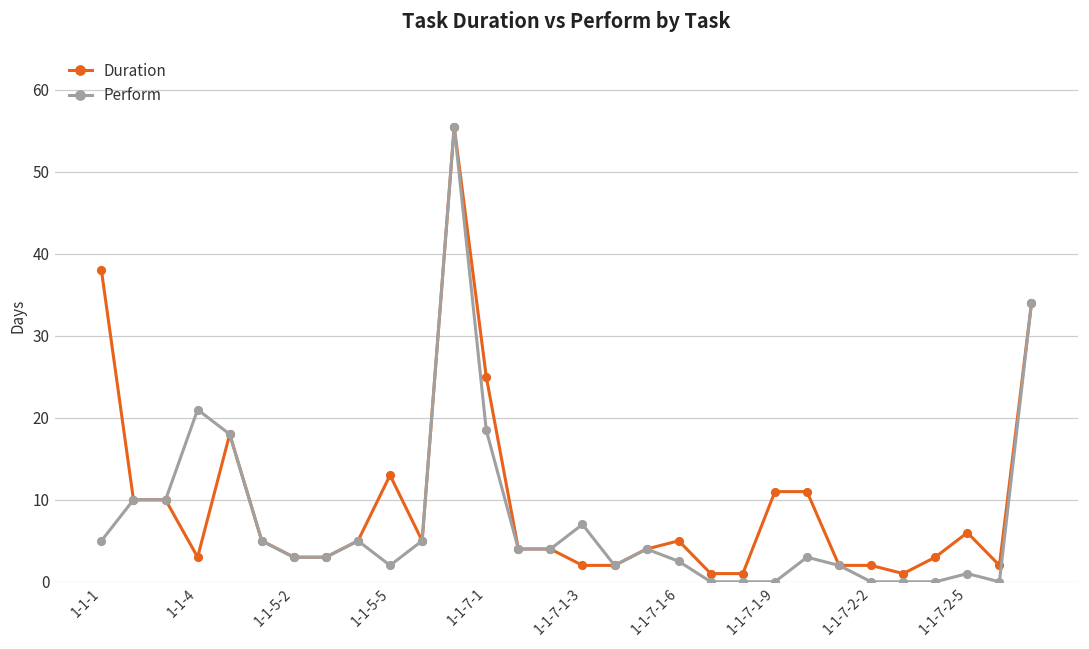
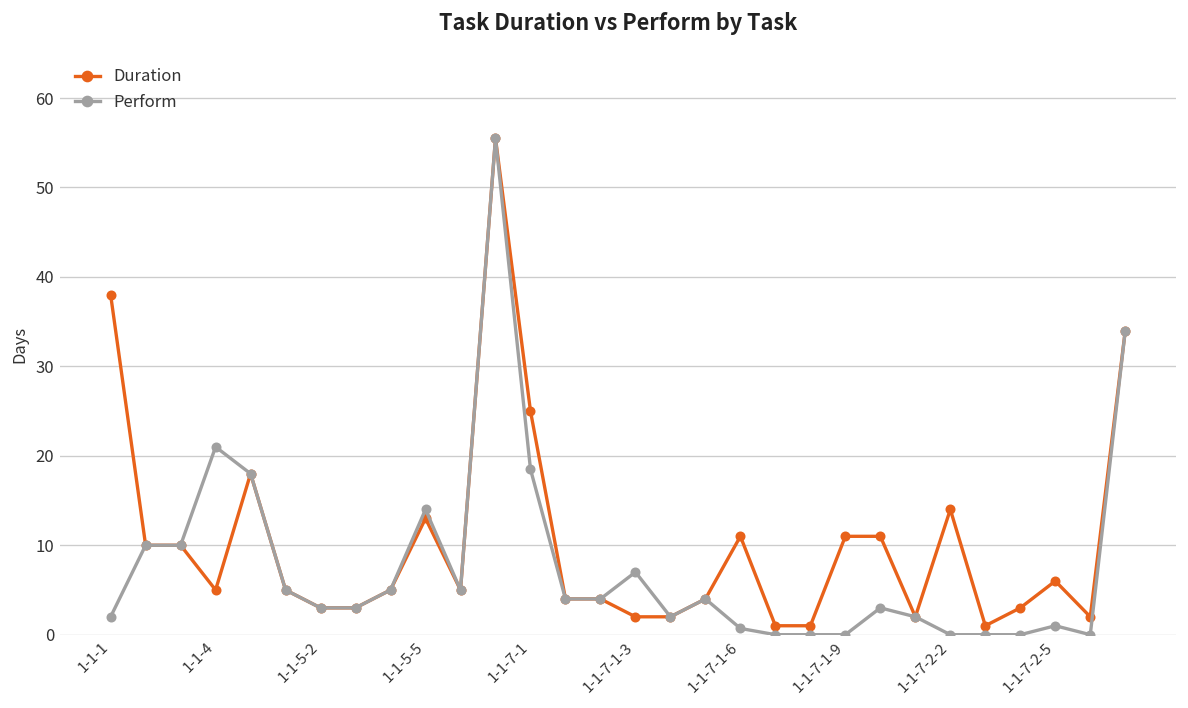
Perform, 1-1-1: 5 -> 2
Duration, 1-1-4: 3 -> 5
Perform, 1-1-5-5: 2 -> 14
Duration, 1-1-7-1-6: 5 -> 11
Perform, 1-1-7-1-6: 3 -> 1
Duration, 1-1-7-2-2: 2 -> 14
